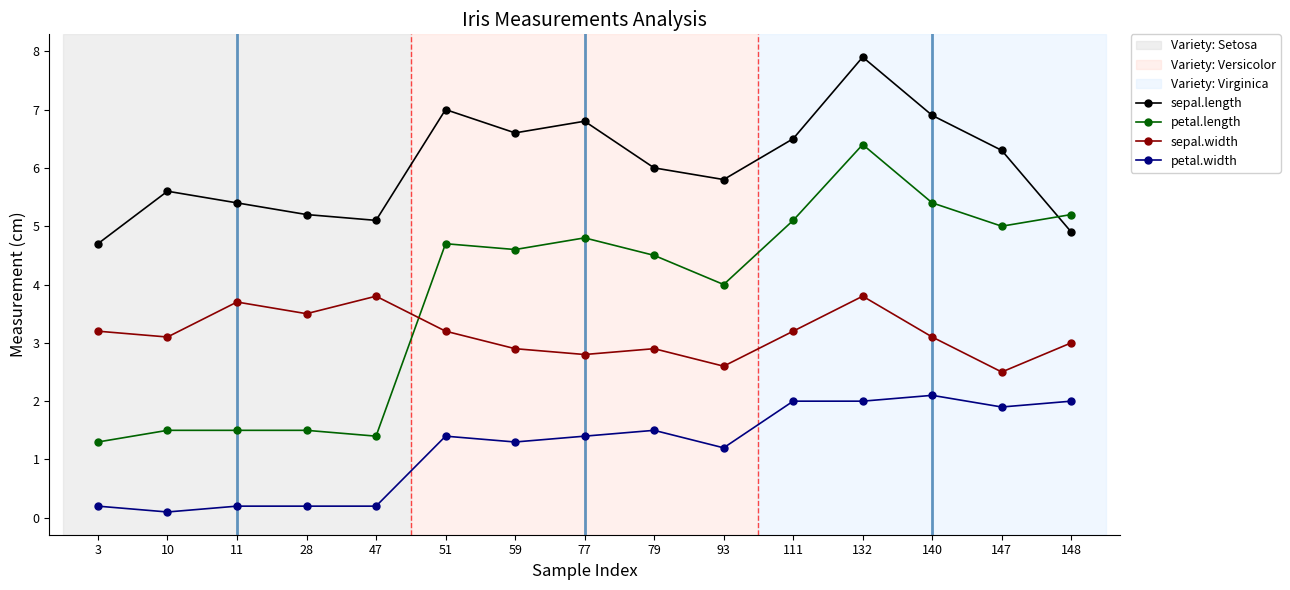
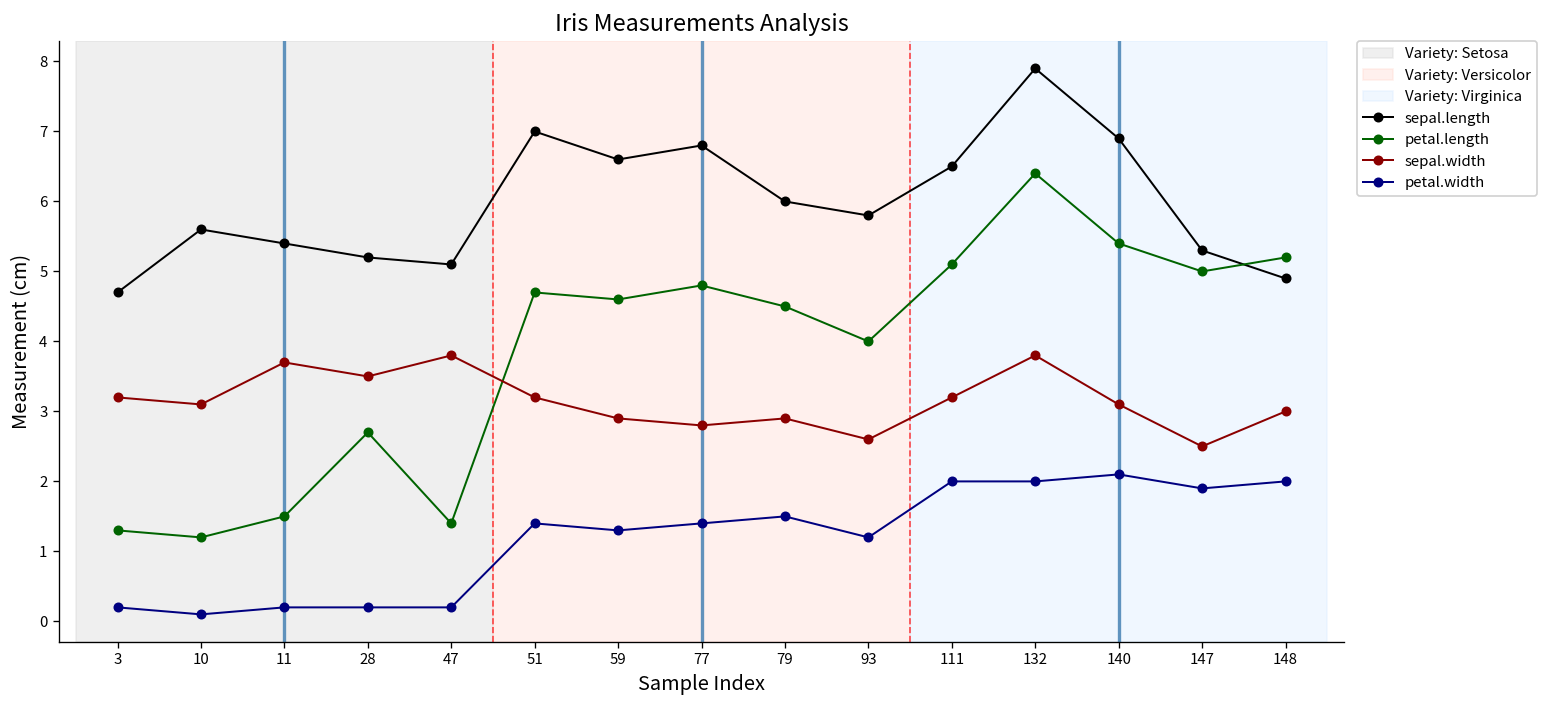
petal.length, 10: 1.5 -> 1.2
petal.length, 28: 1.5 -> 2.7
sepal.length, 147: 6.3 -> 5.3
